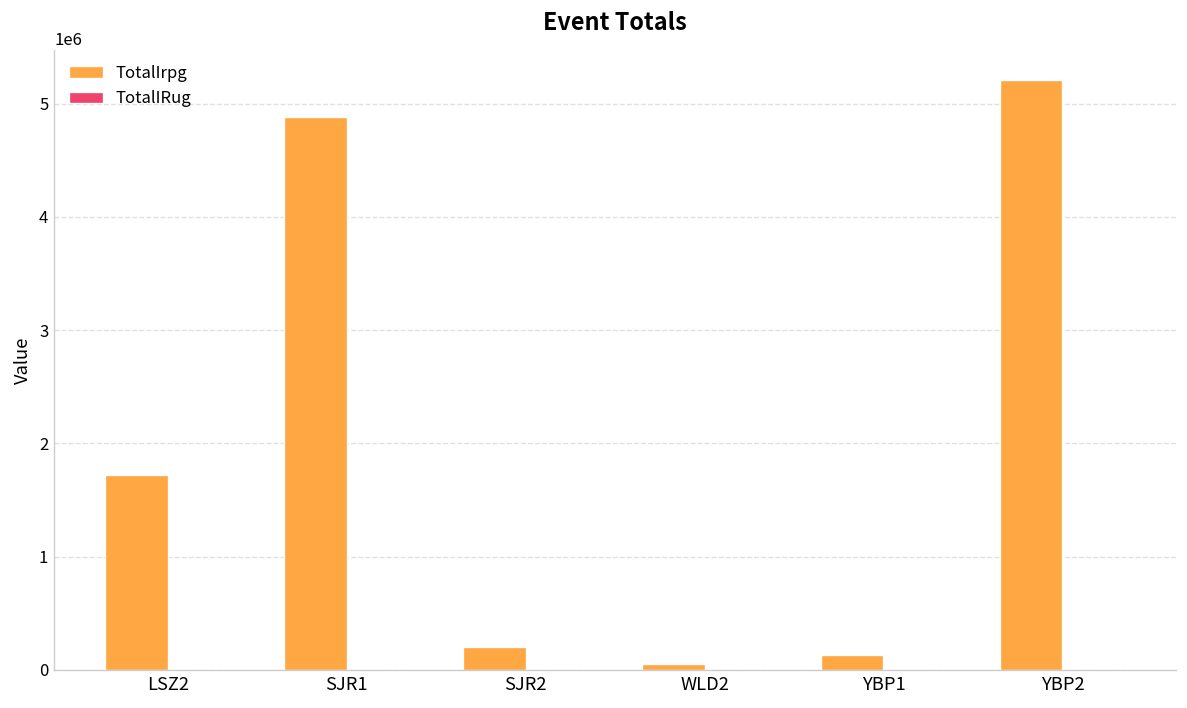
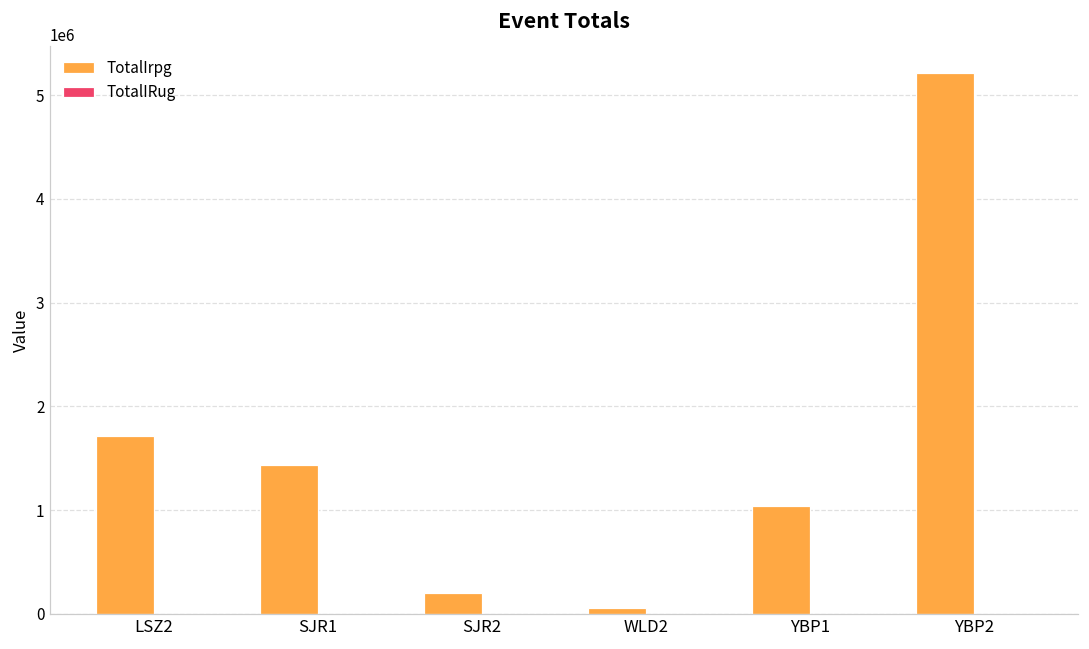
TotalIrpg, SJR1: 4900000 -> 1400000
TotalIrpg, YBP1: 100000 -> 1000000
